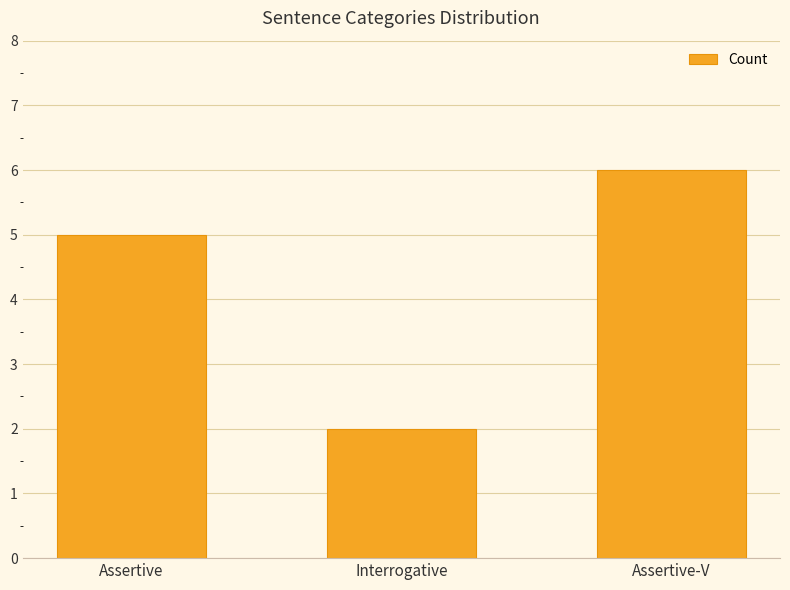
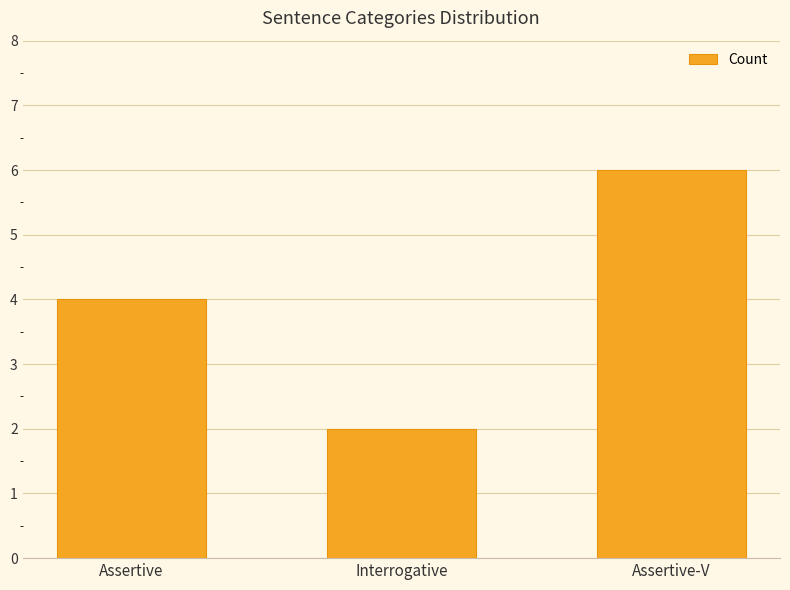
Assertive: 5 -> 4
